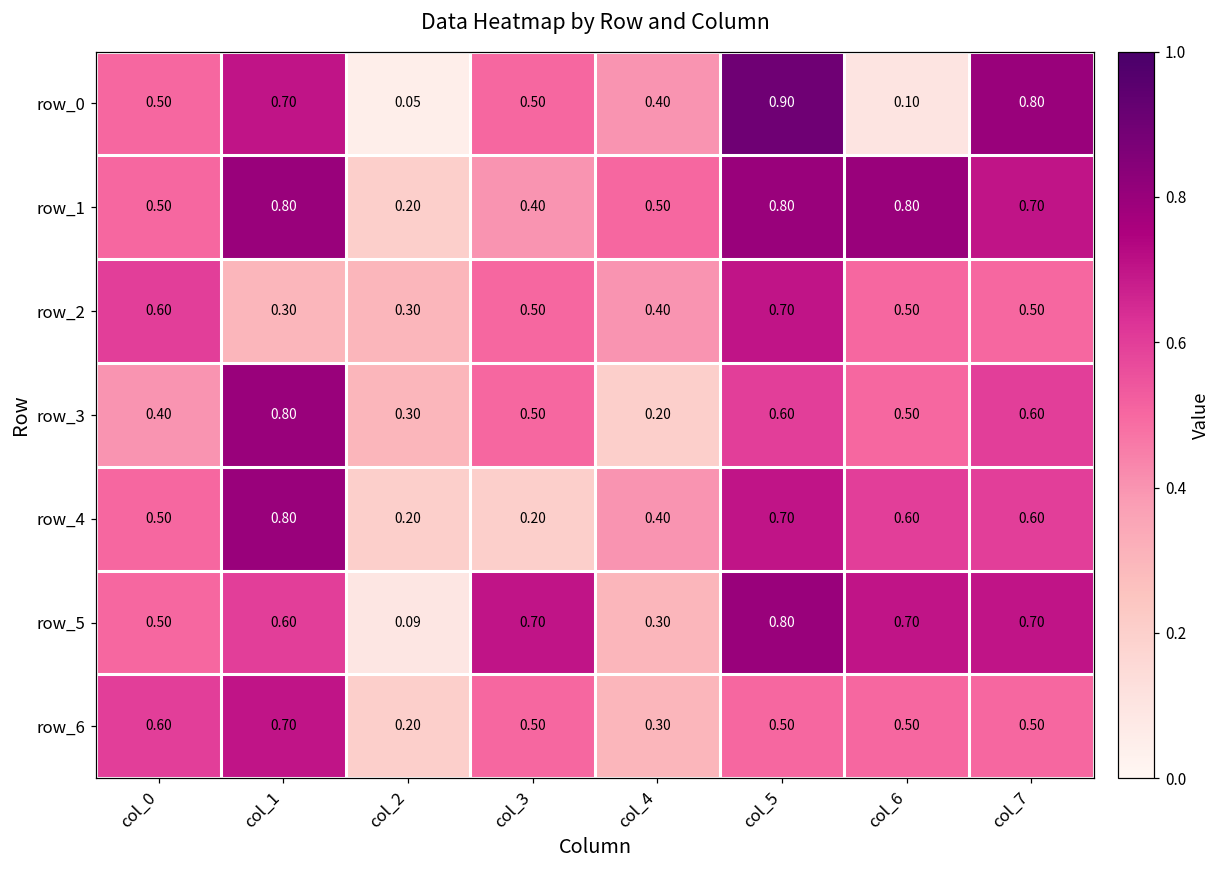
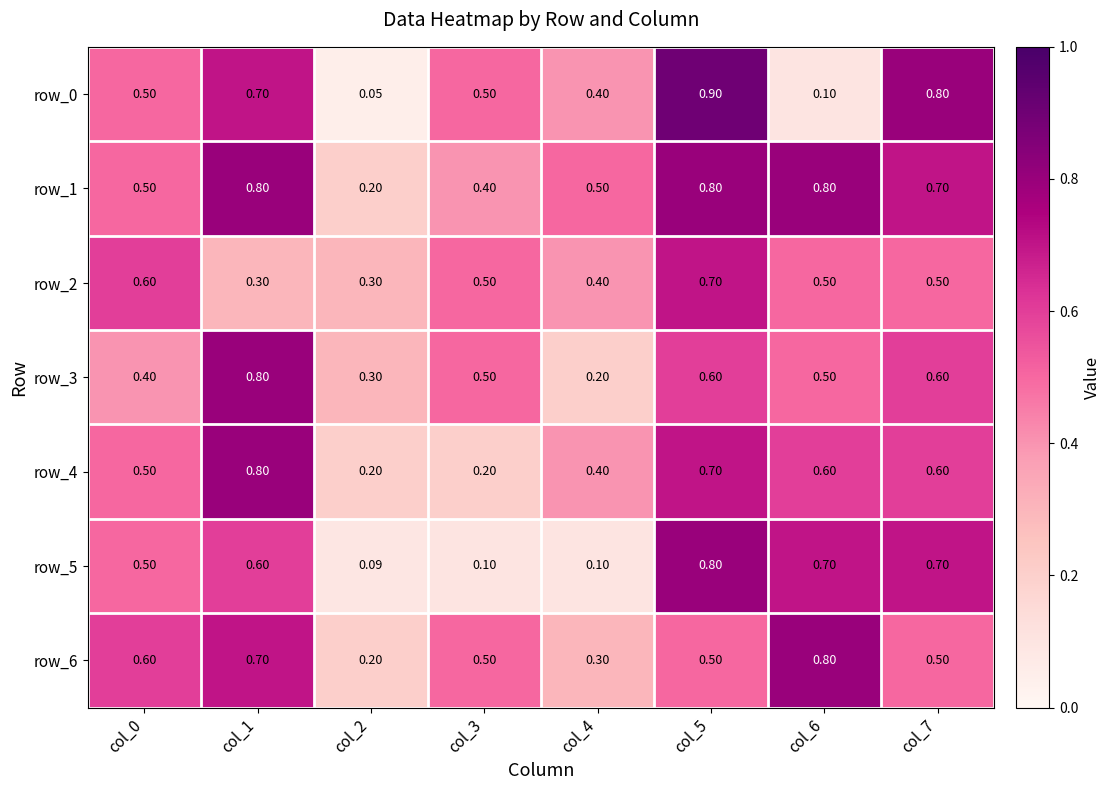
row_5, col_3: 0.70 -> 0.10
row_5, col_4: 0.30 -> 0.10
row_6, col_6: 0.50 -> 0.80
